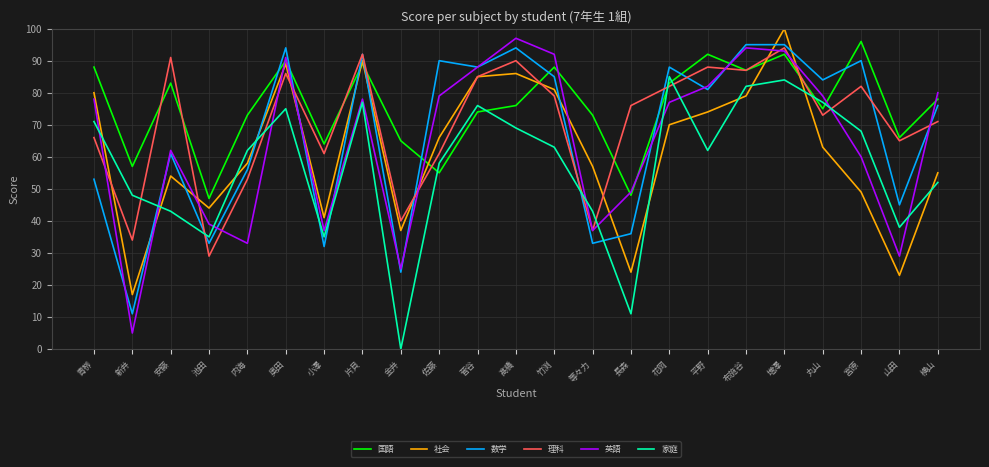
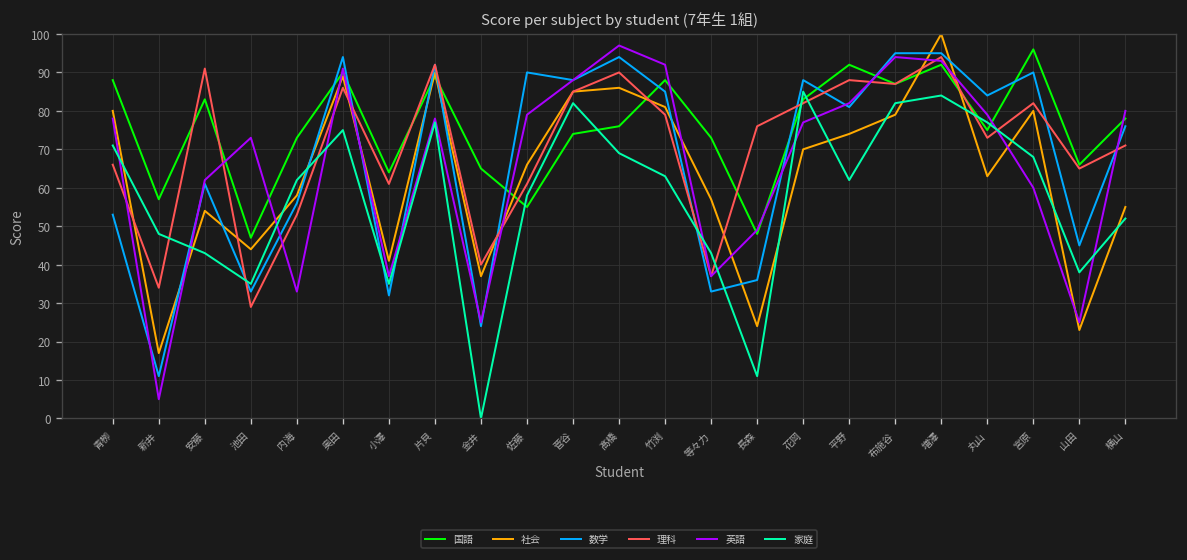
英語, 池田: 39 -> 73
家庭, 菅谷: 76 -> 82
社会, 宮原: 49 -> 80
英語, 山田: 29 -> 25
